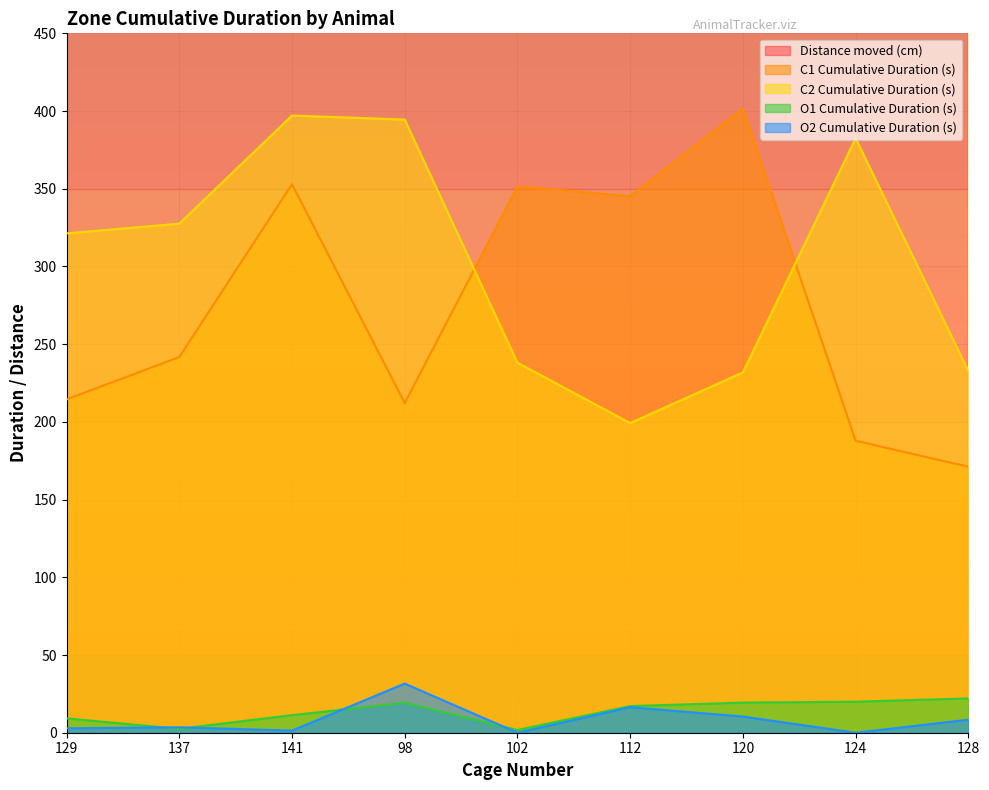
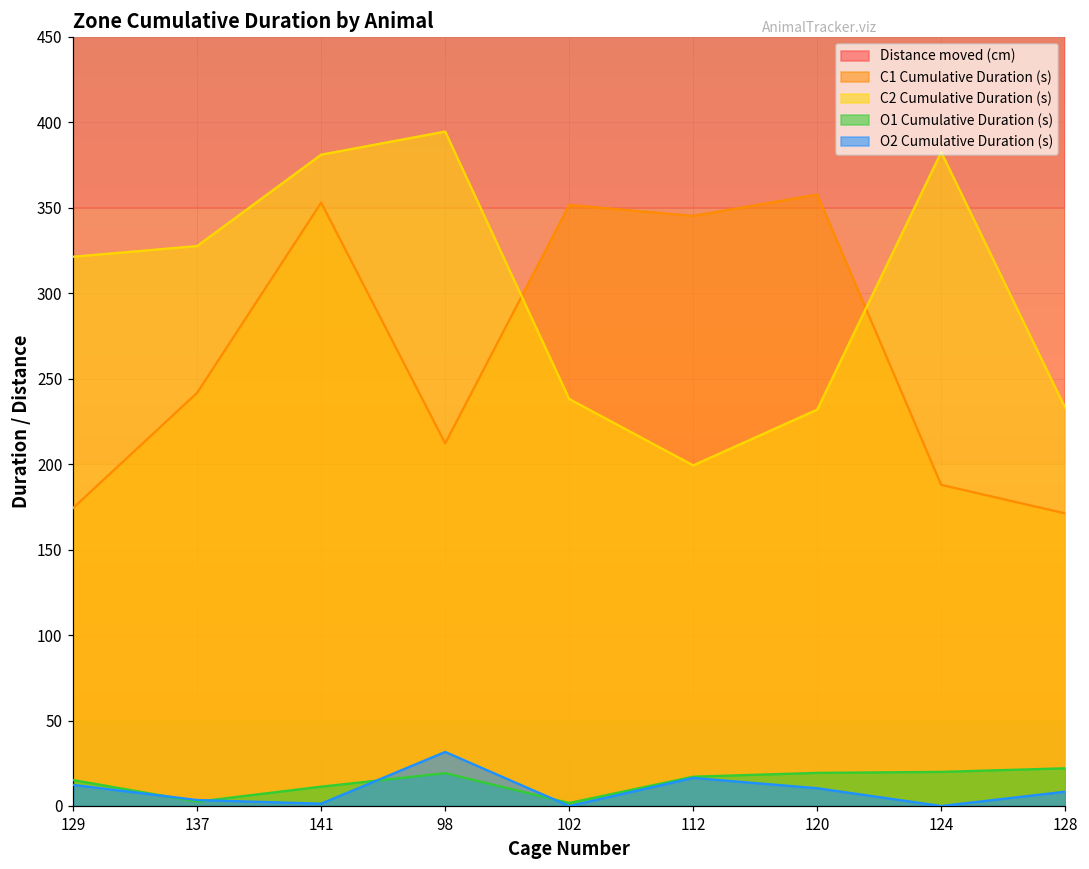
C1 Cumulative Duration (s), 129: 214 -> 174
O1 Cumulative Duration (s), 129: 9 -> 15
O2 Cumulative Duration (s), 129: 3 -> 12
C2 Cumulative Duration (s), 141: 397 -> 381
C1 Cumulative Duration (s), 120: 401 -> 358
